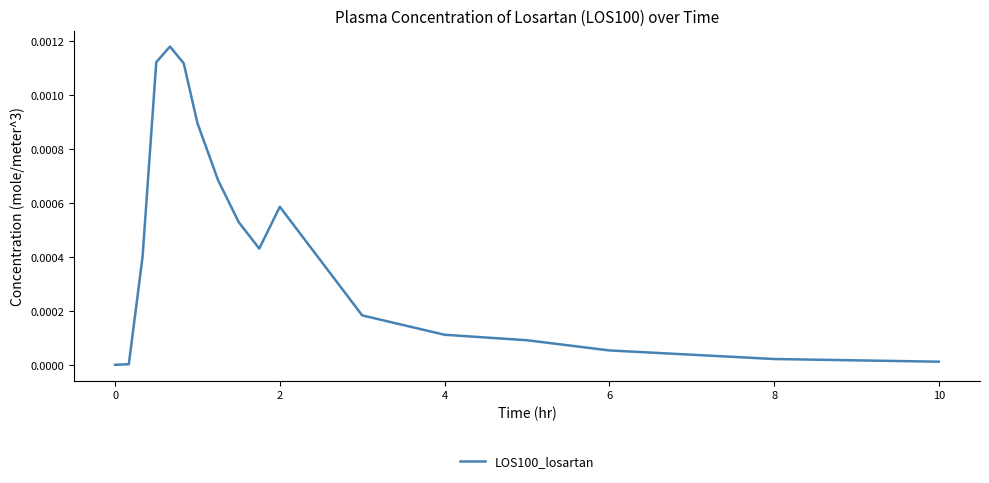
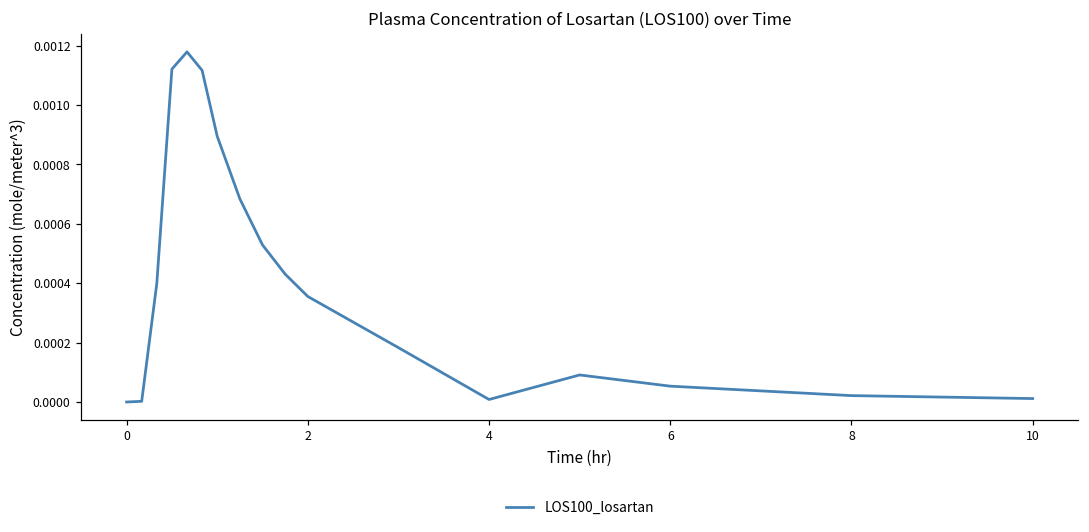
2: 0.00059 -> 0.00036
4: 0.00011 -> 0.00001
